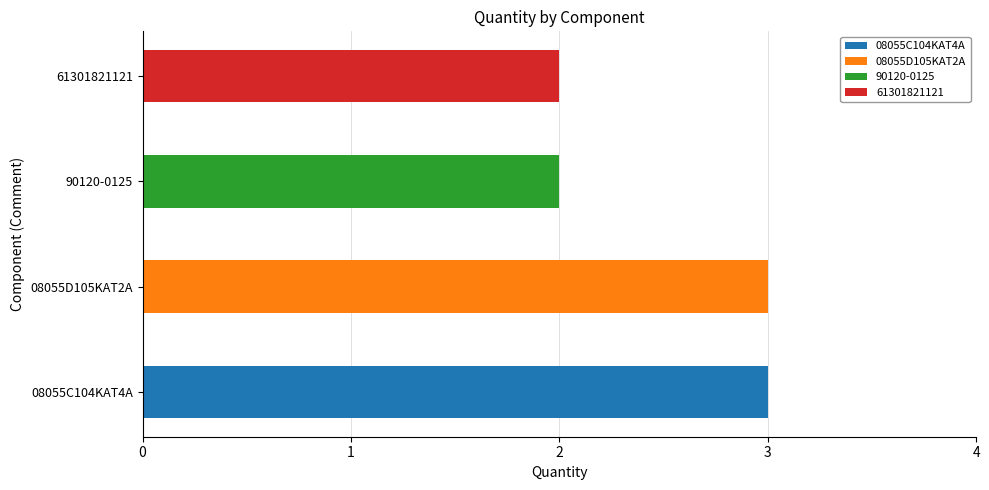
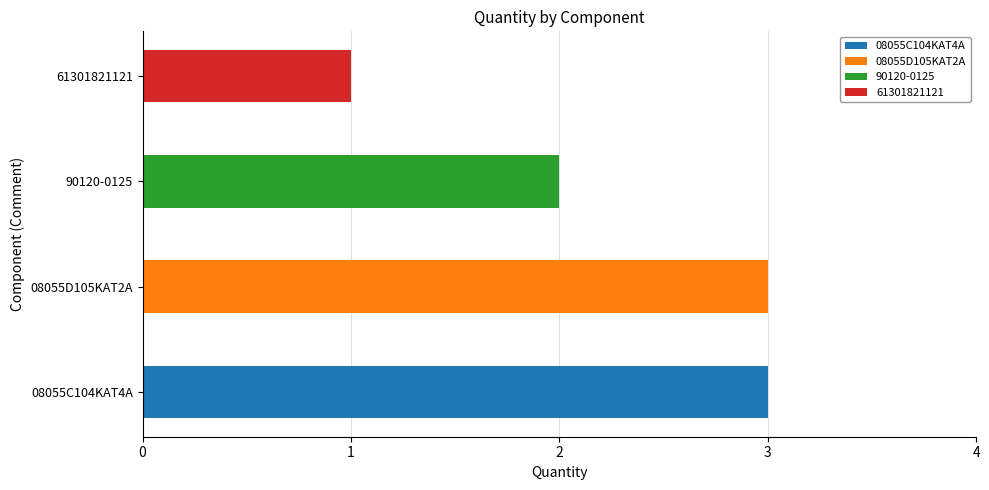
61301821121: 2 -> 1
